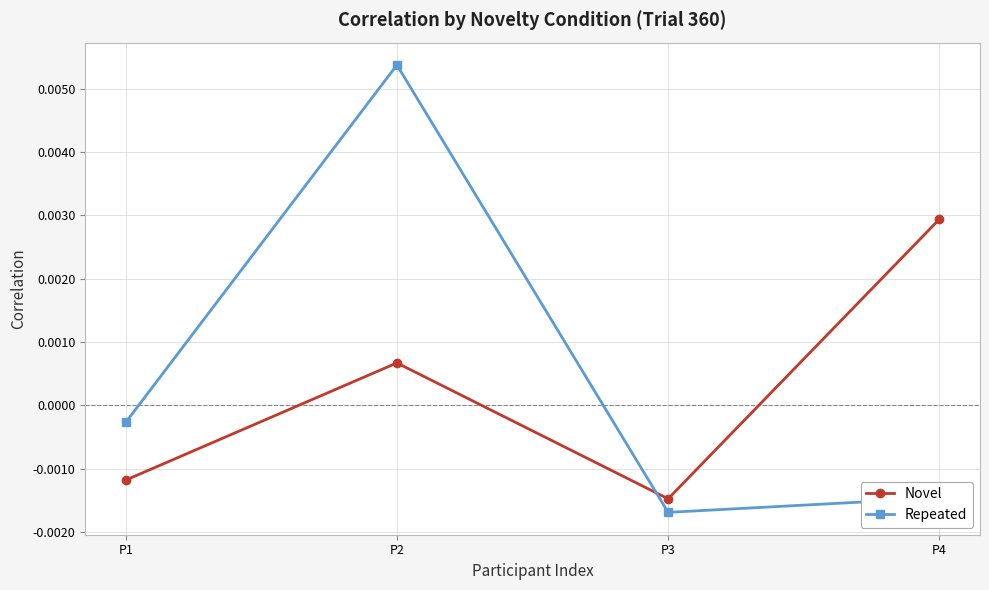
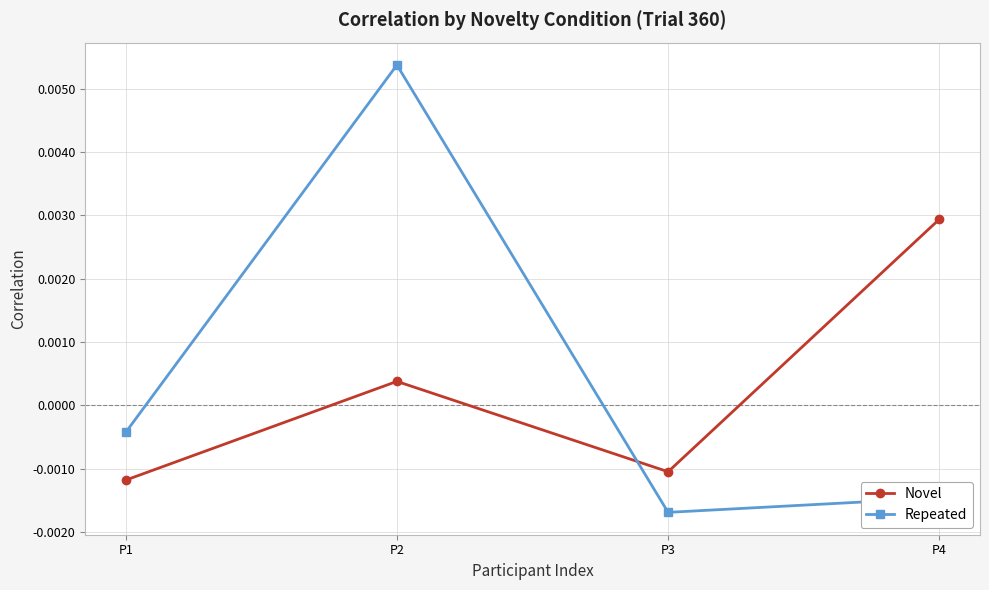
Repeated, P1: -0.0003 -> -0.0004
Novel, P2: 0.0007 -> 0.0004
Novel, P3: -0.0015 -> -0.0010
